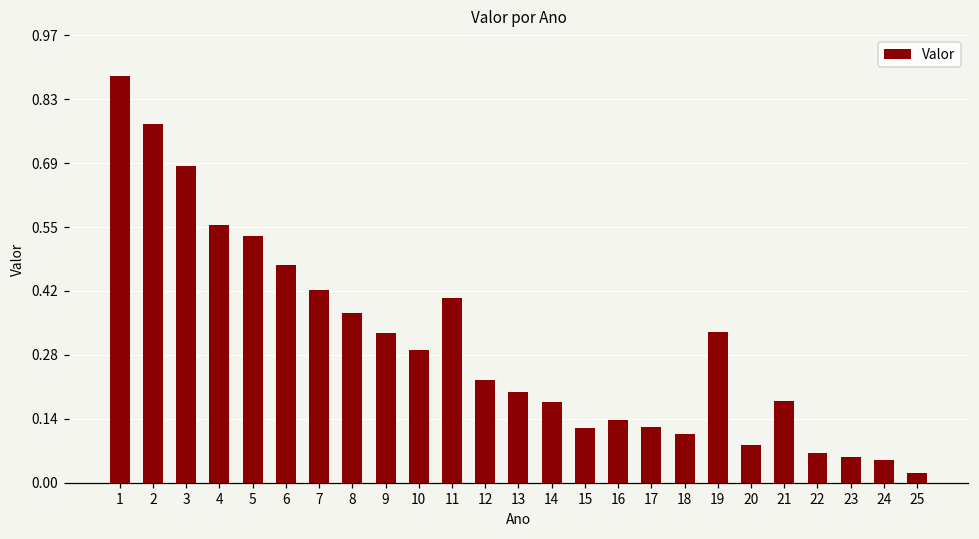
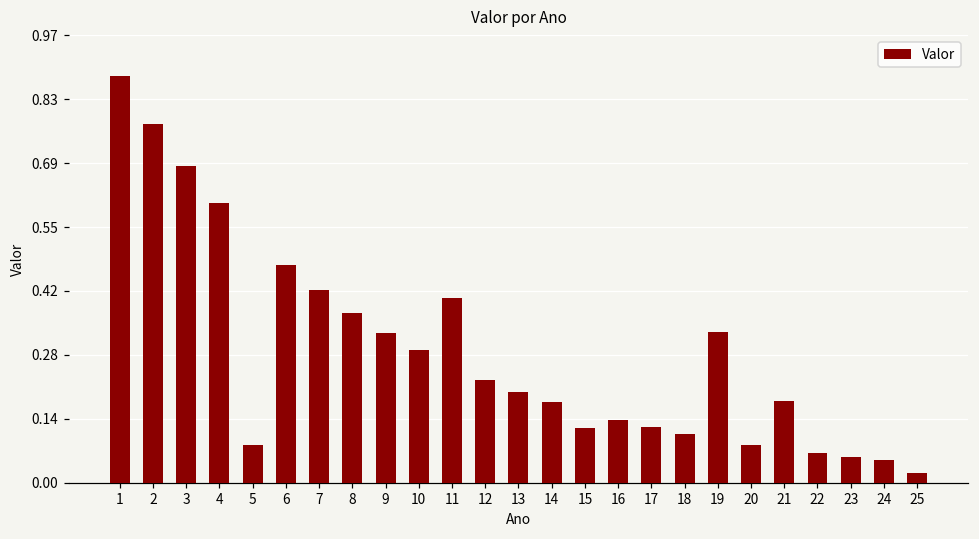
4: 0.56 -> 0.61
5: 0.54 -> 0.08
